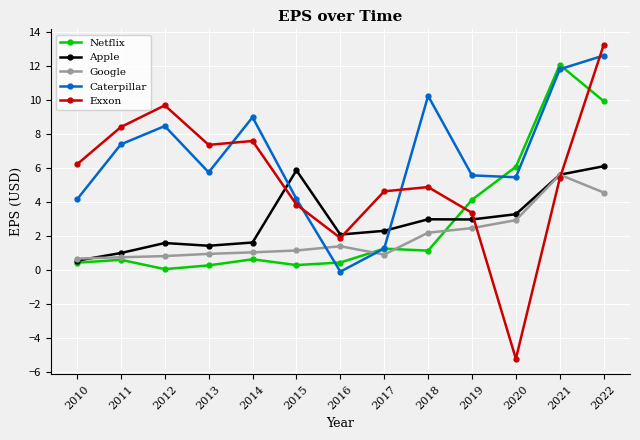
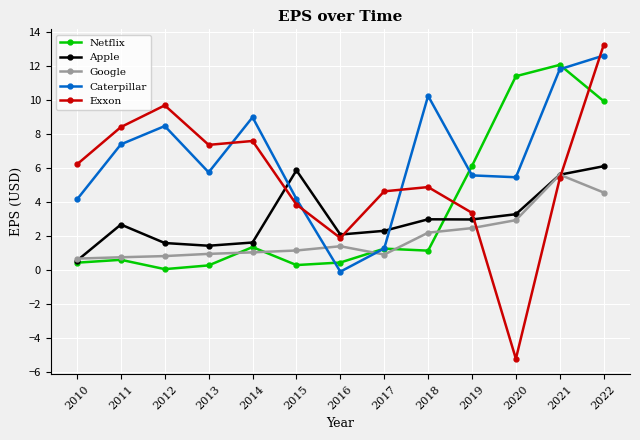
Apple, 2011: 1.0 -> 2.7
Netflix, 2014: 0.6 -> 1.3
Netflix, 2019: 4.1 -> 6.1
Netflix, 2020: 6.1 -> 11.4
